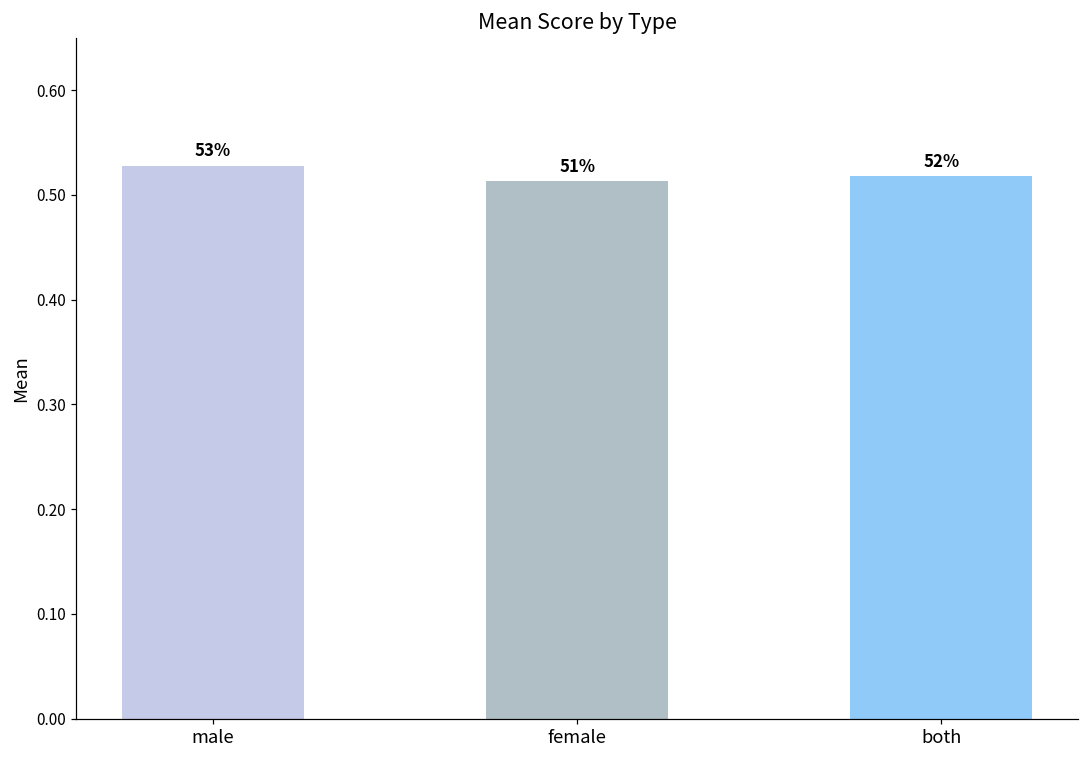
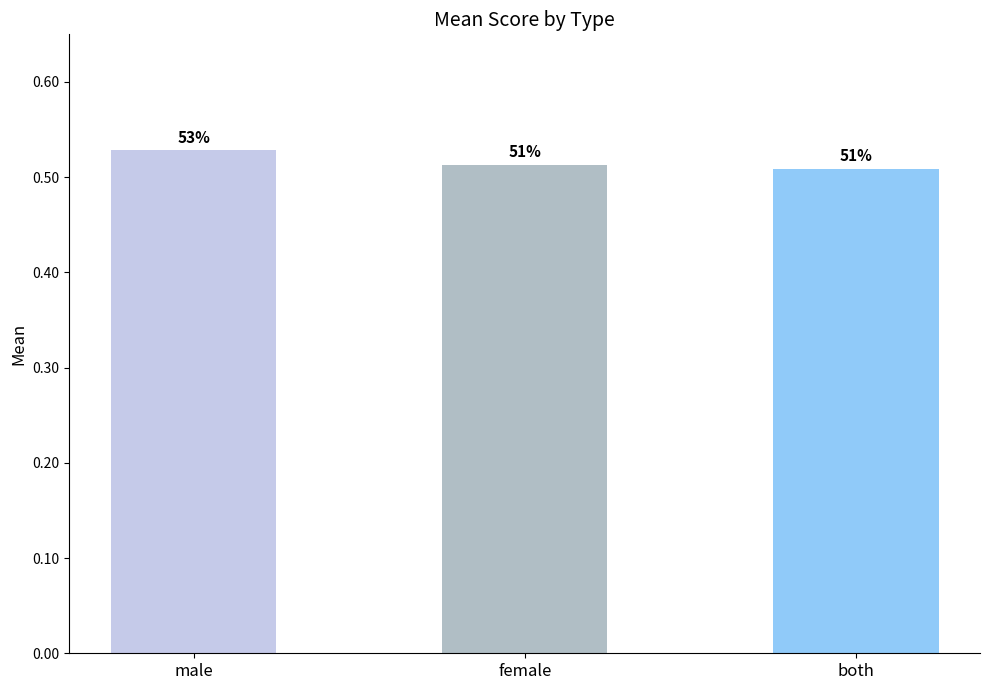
both: 52% -> 51%
